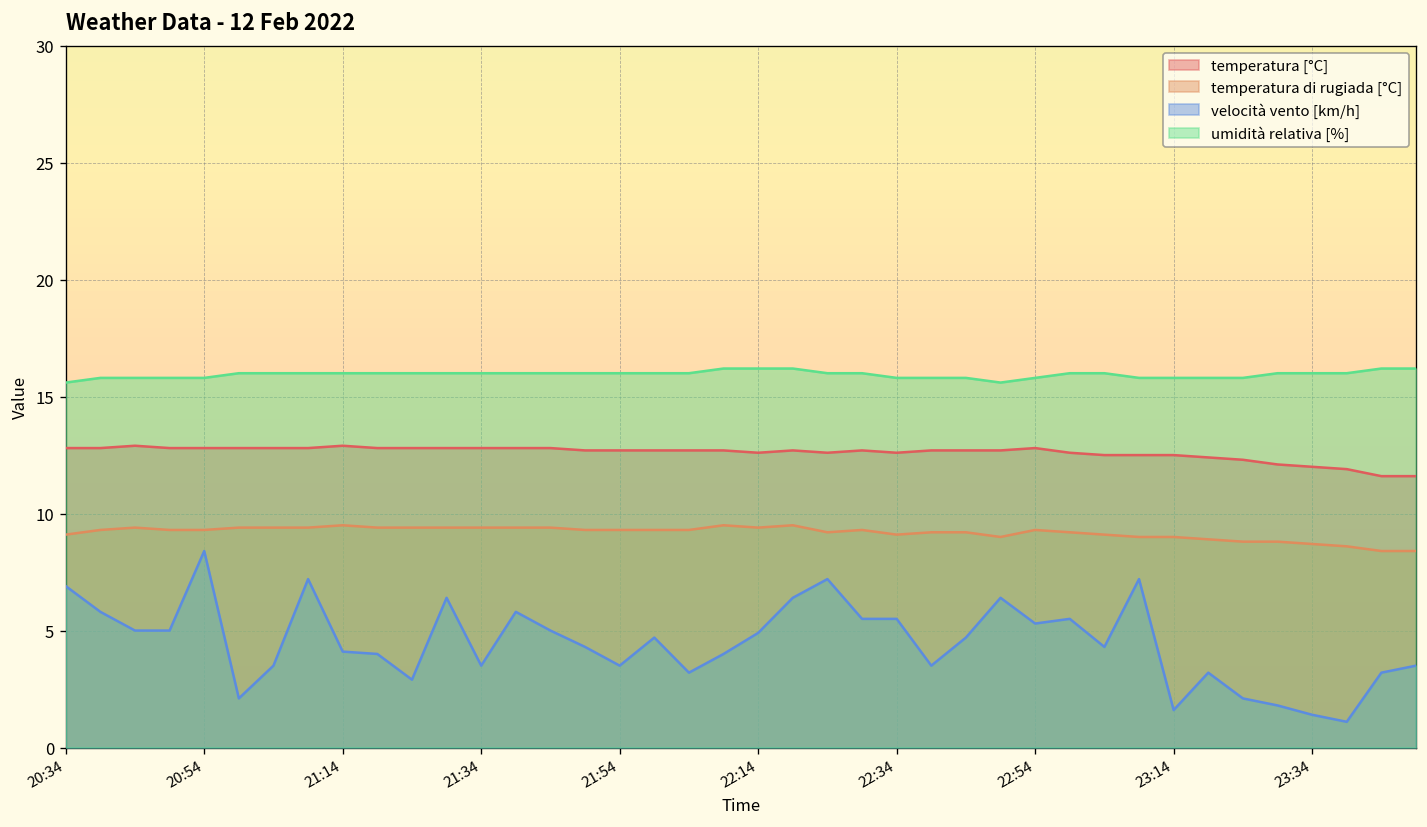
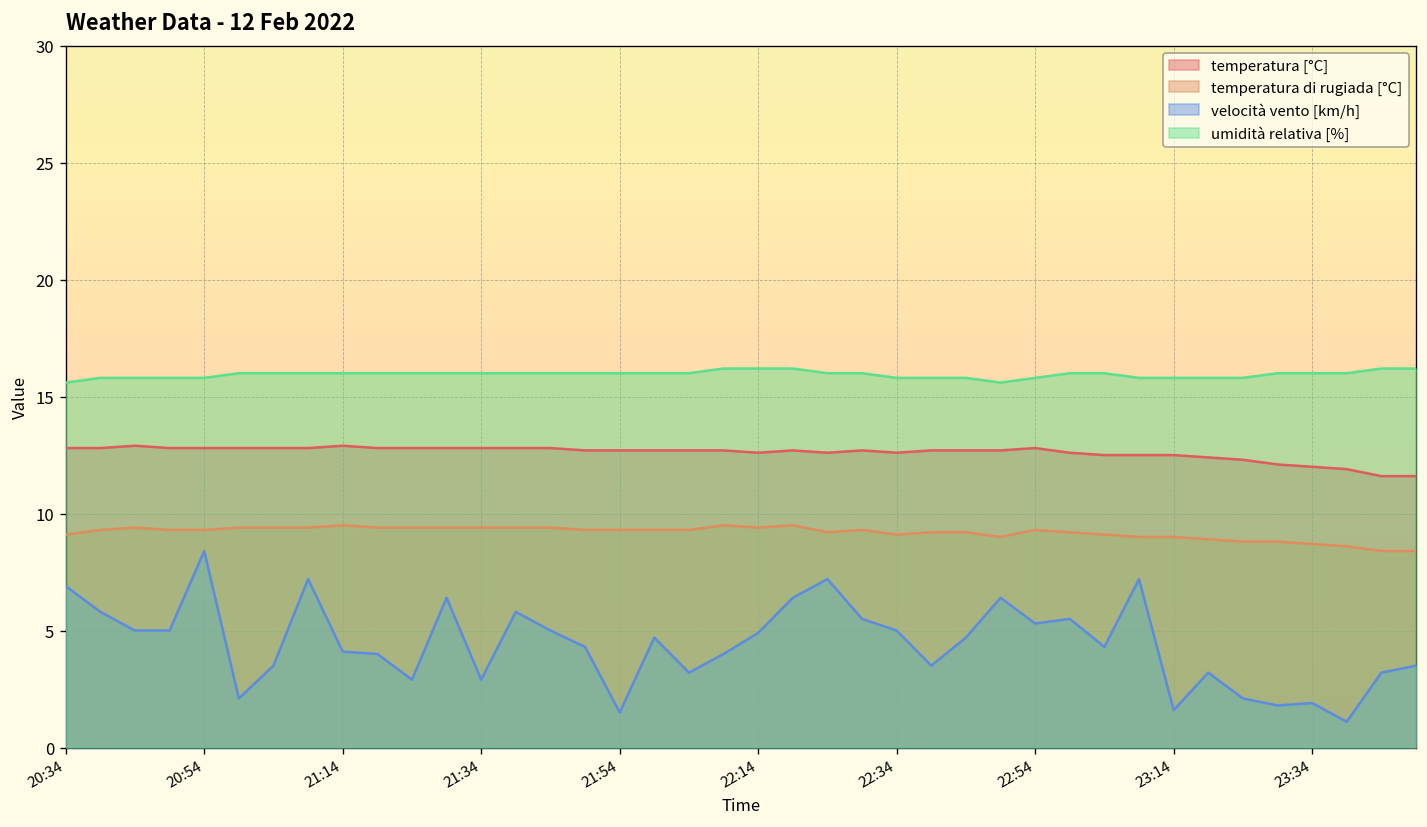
velocità vento [km/h], 21:34: 3.5 -> 2.9
velocità vento [km/h], 21:54: 3.5 -> 1.5
velocità vento [km/h], 22:34: 5.5 -> 5.0
velocità vento [km/h], 23:34: 1.4 -> 1.9
